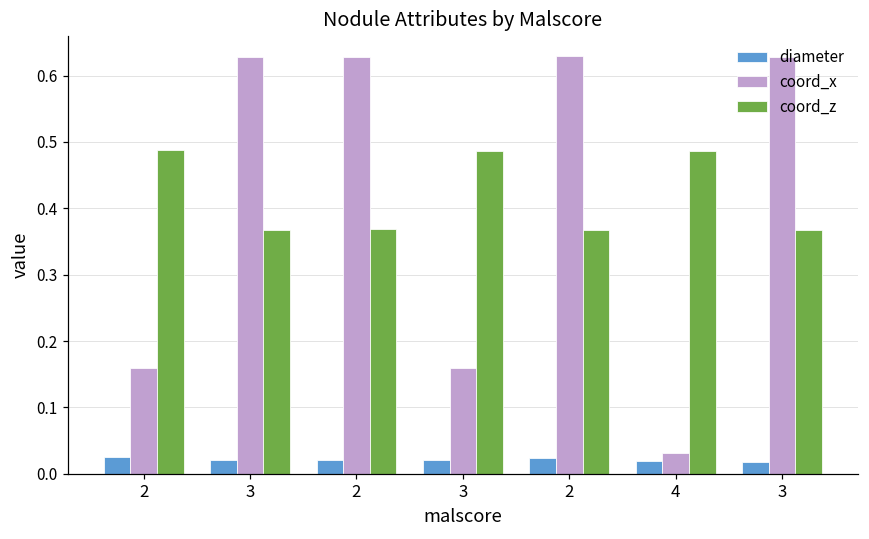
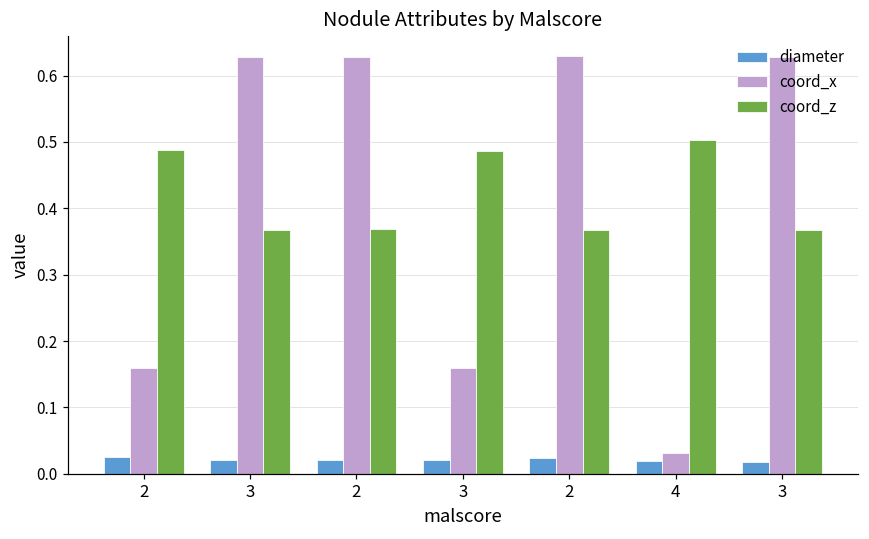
coord_z, 4: 0.49 -> 0.50
